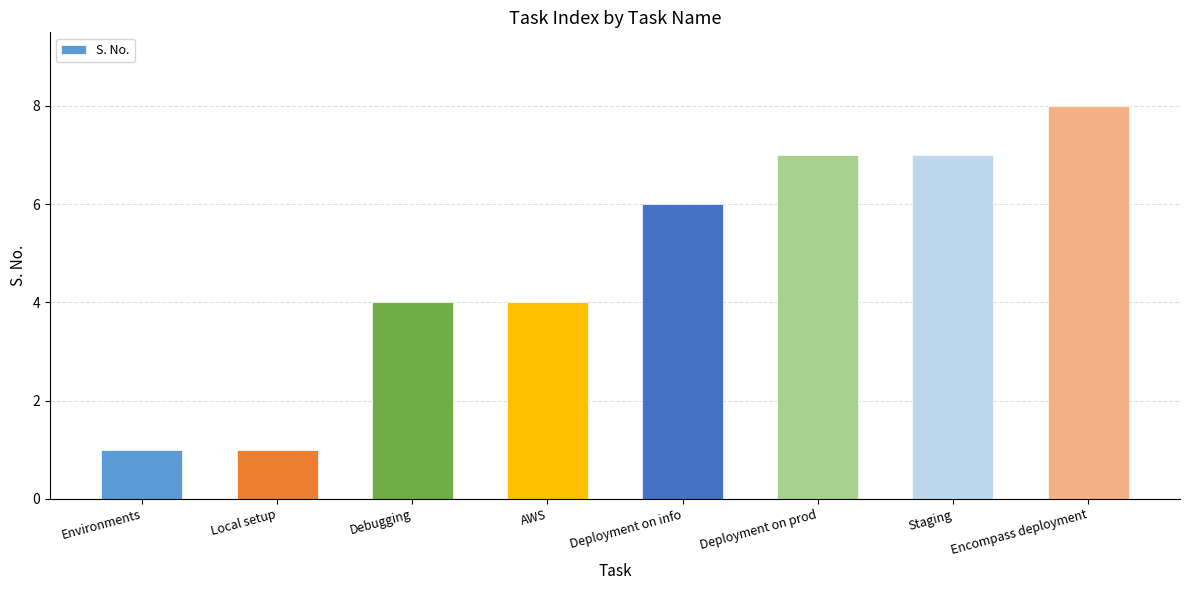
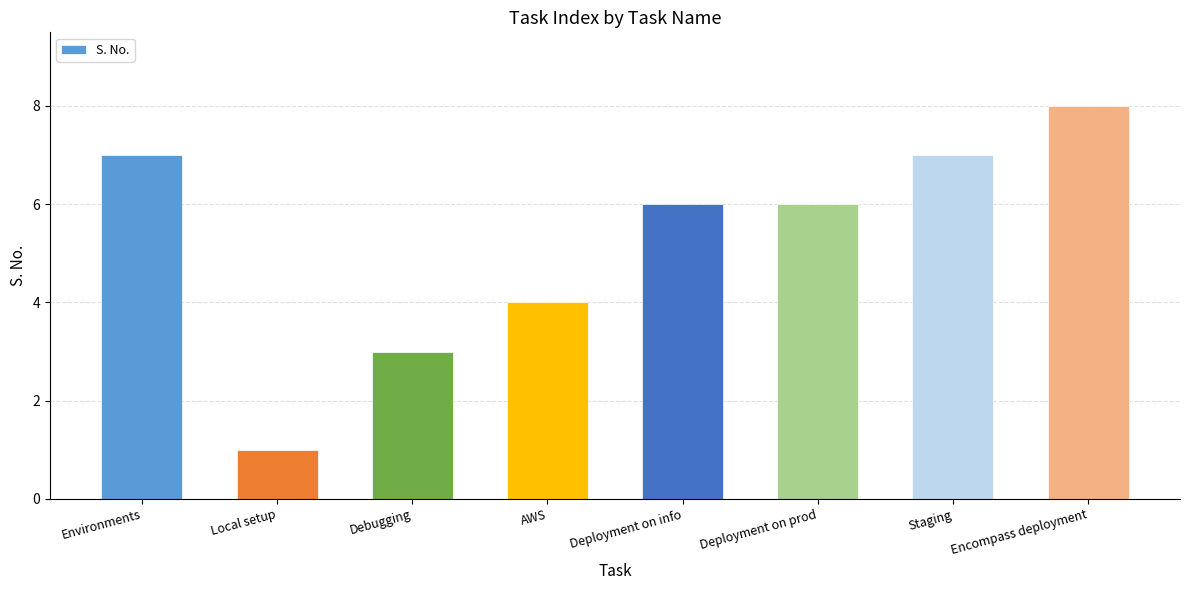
Environments: 1 -> 7
Debugging: 4 -> 3
Deployment on prod: 7 -> 6
